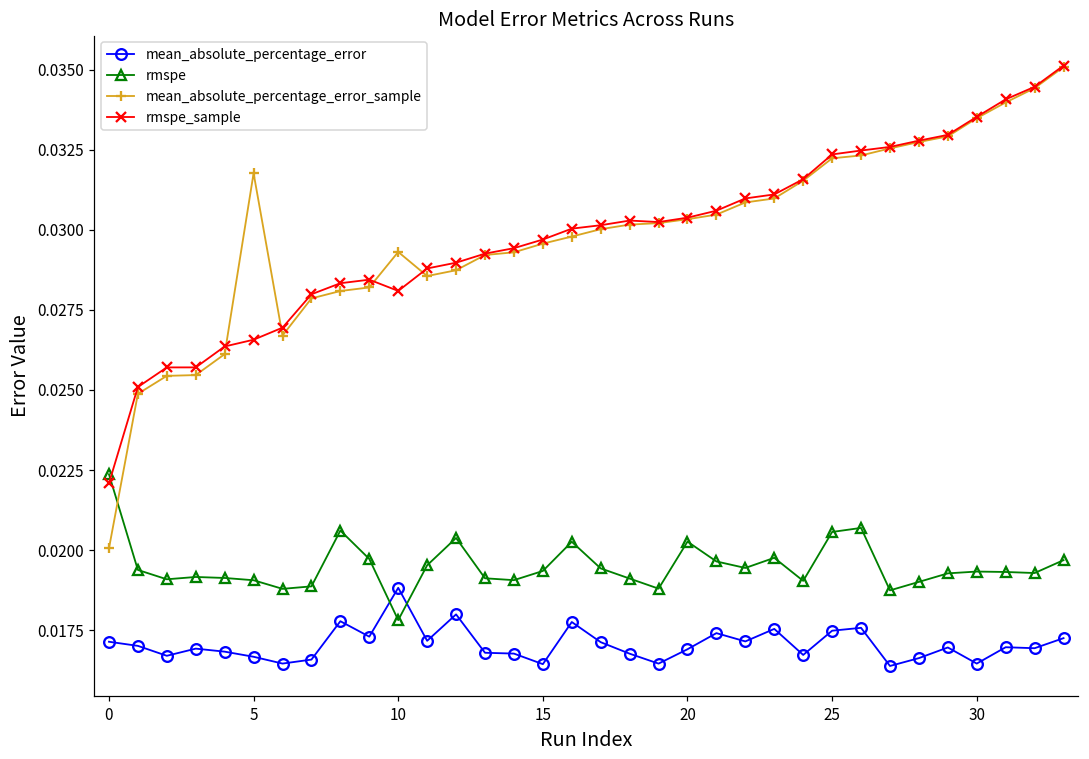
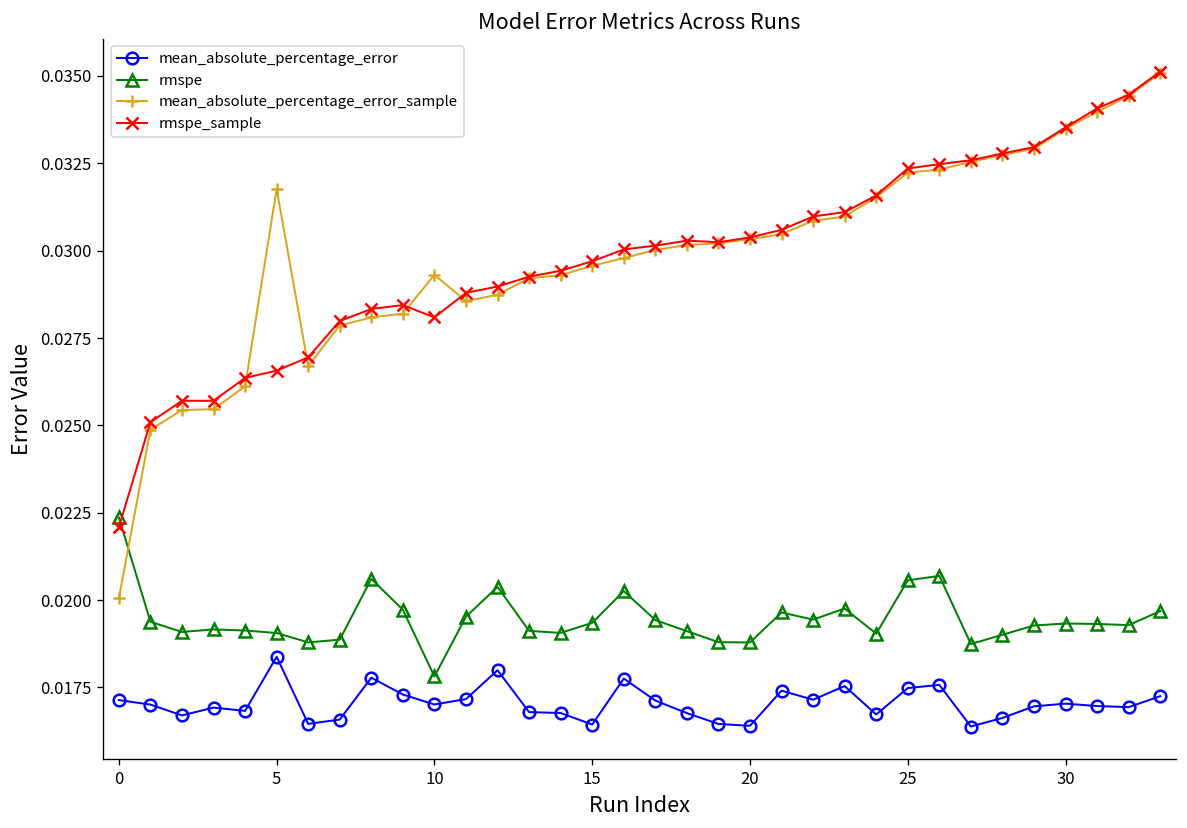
mean_absolute_percentage_error, 5: 0.0167 -> 0.0184
mean_absolute_percentage_error, 10: 0.0188 -> 0.0170
mean_absolute_percentage_error, 20: 0.0169 -> 0.0164
rmspe, 20: 0.0203 -> 0.0188
mean_absolute_percentage_error, 30: 0.0165 -> 0.0170
